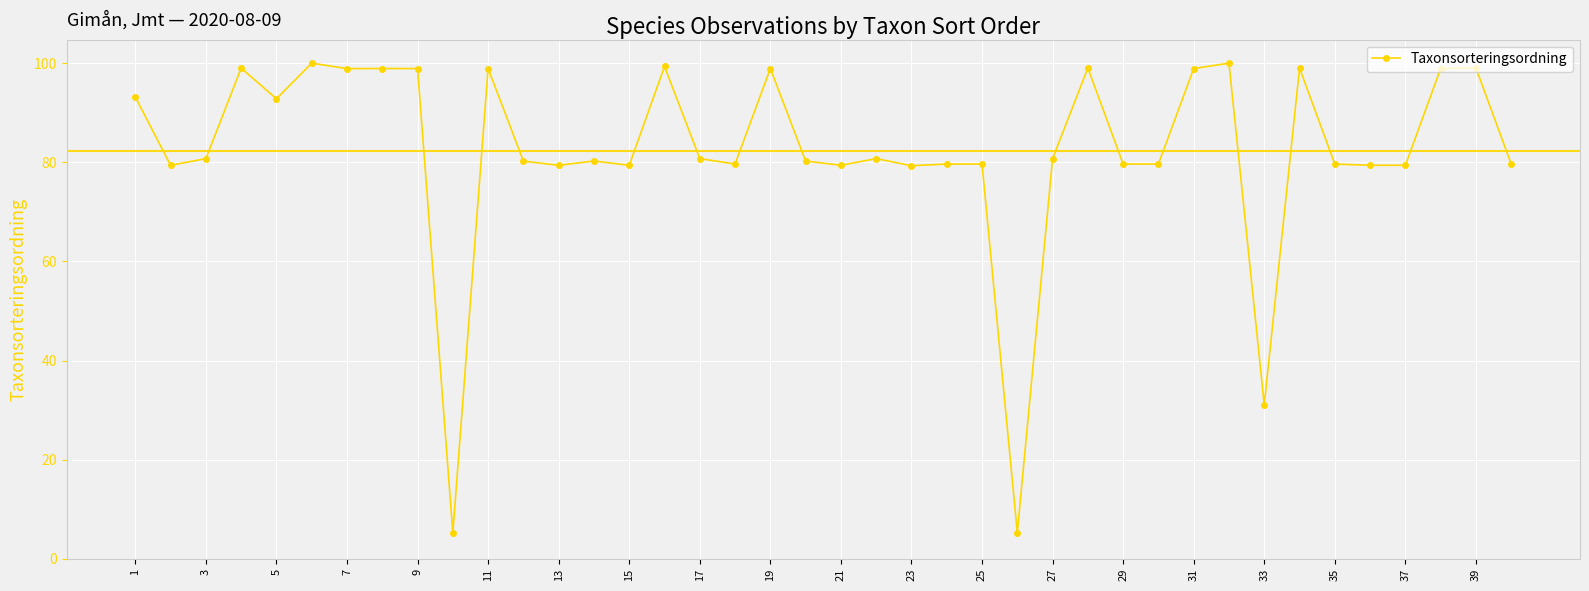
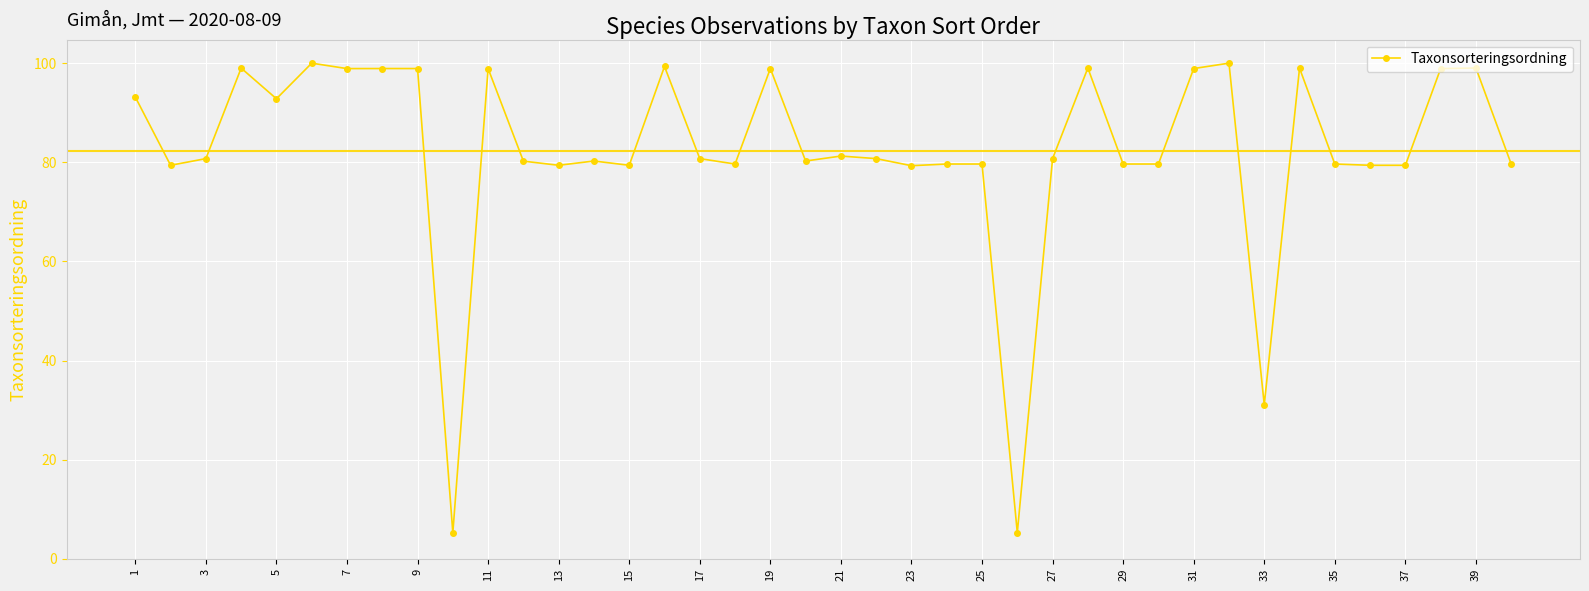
21: 79 -> 81
